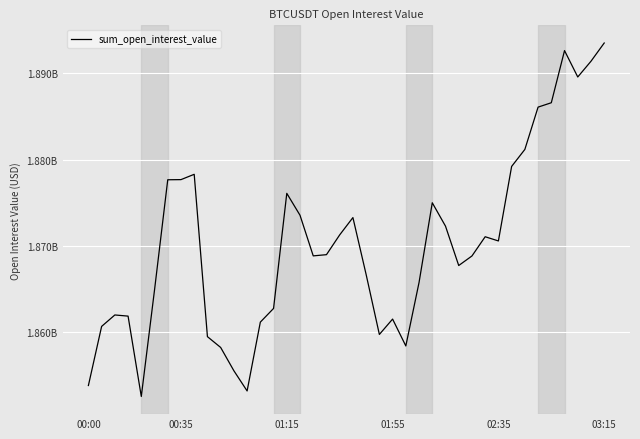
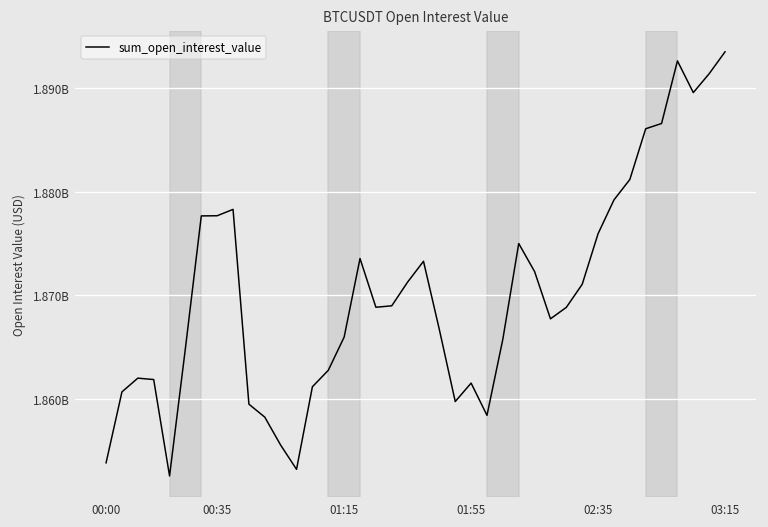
01:15: 1876000000 -> 1866000000
02:35: 1871000000 -> 1876000000
